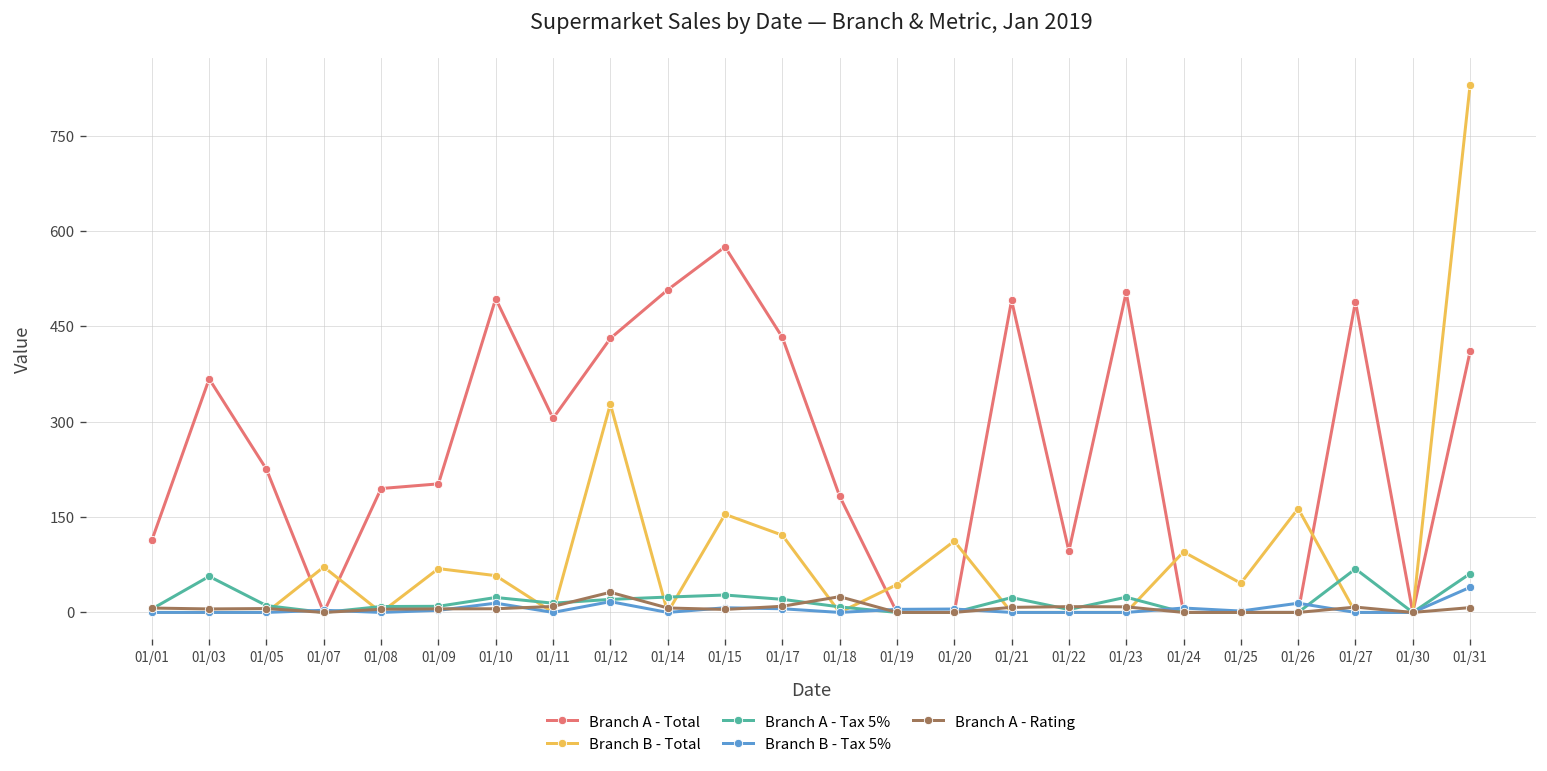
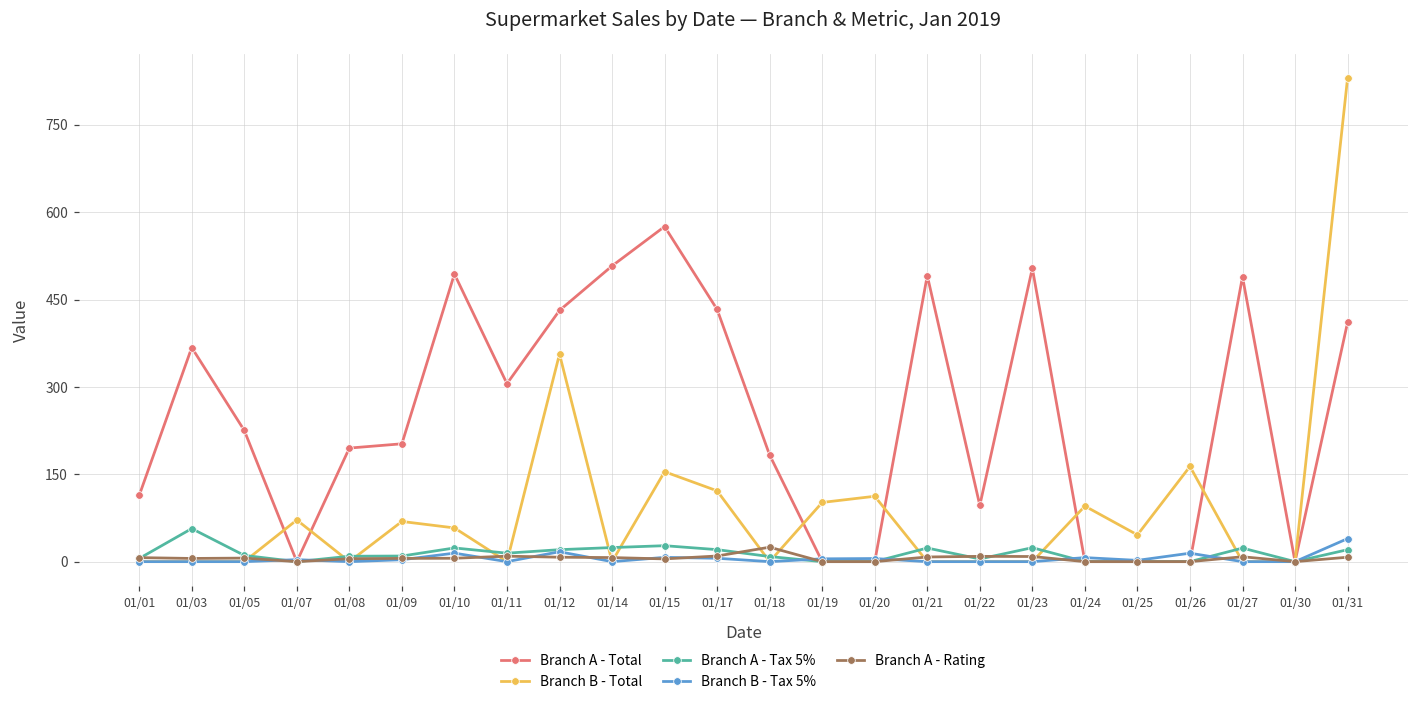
Branch B - Total, 01/12: 330 -> 360
Branch A - Rating, 01/12: 30 -> 10
Branch B - Total, 01/19: 40 -> 100
Branch A - Tax 5%, 01/27: 70 -> 20
Branch A - Tax 5%, 01/31: 60 -> 20
